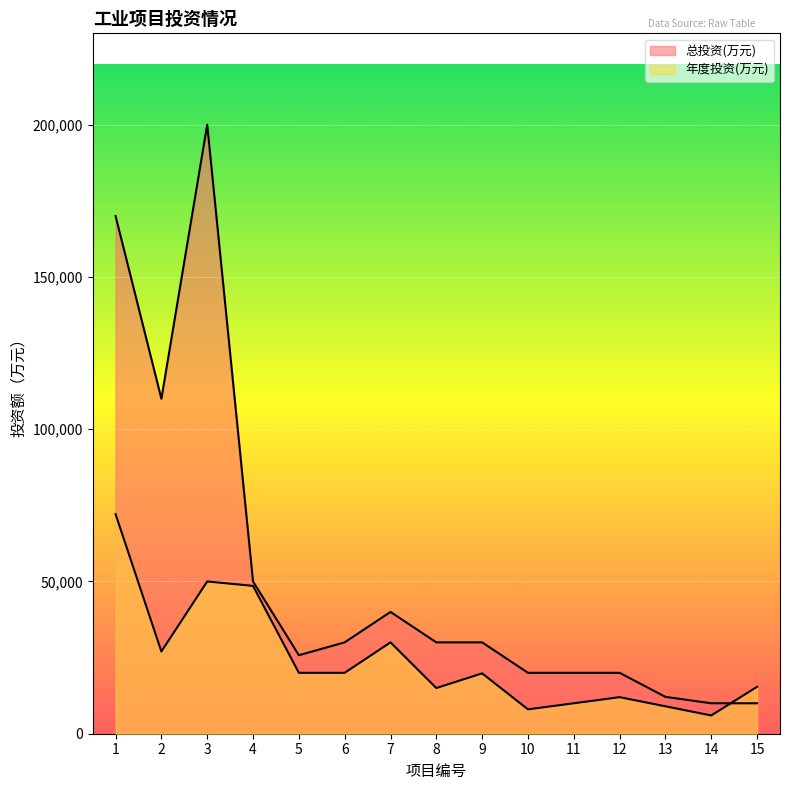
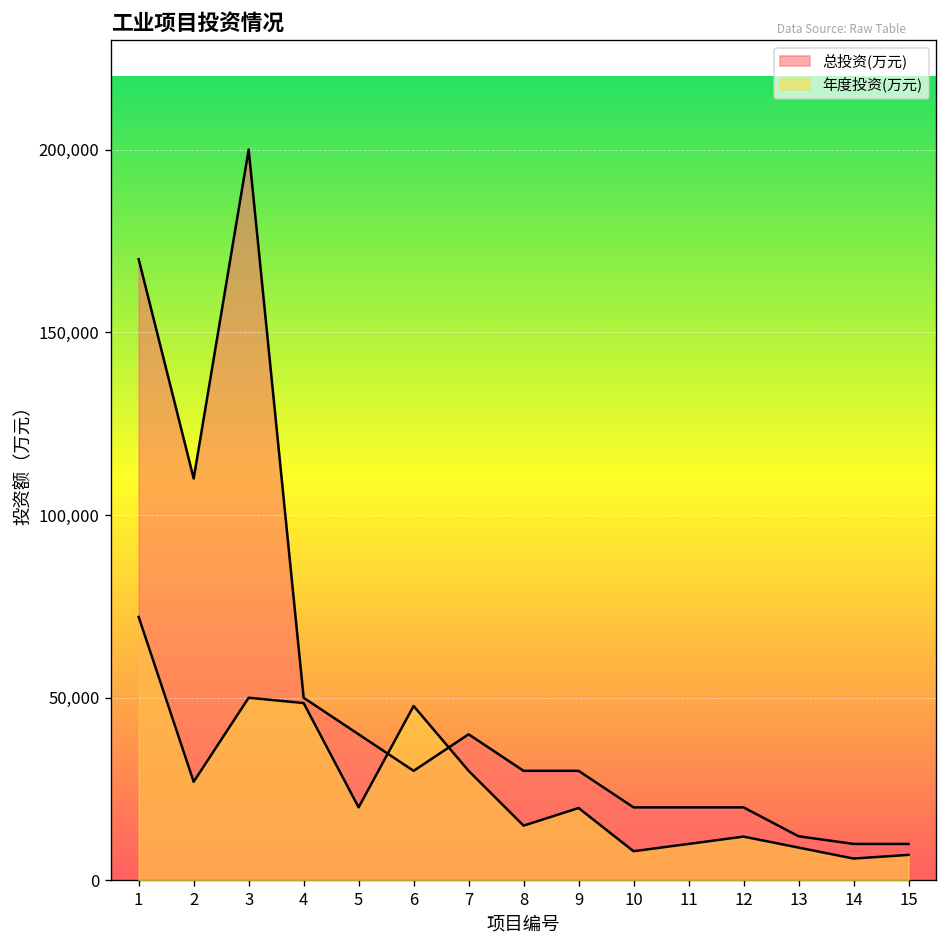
总投资(万元), 5: 26,000 -> 40,000
年度投资(万元), 6: 20,000 -> 48,000
年度投资(万元), 15: 15,000 -> 7,000
